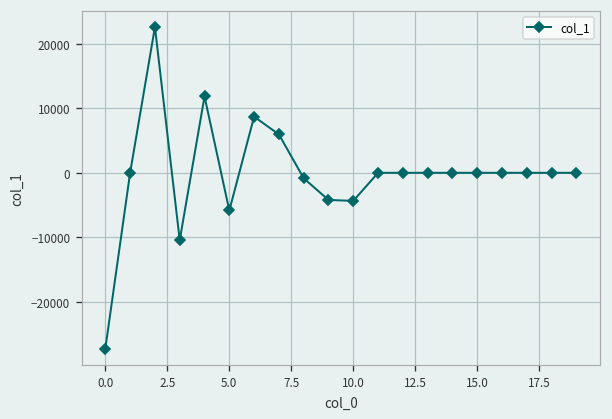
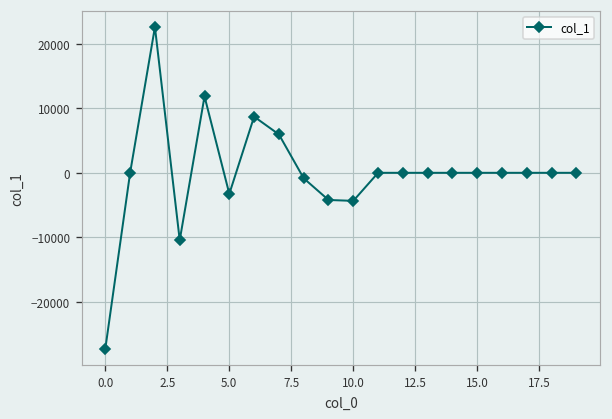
5.0: -6000 -> -3000
